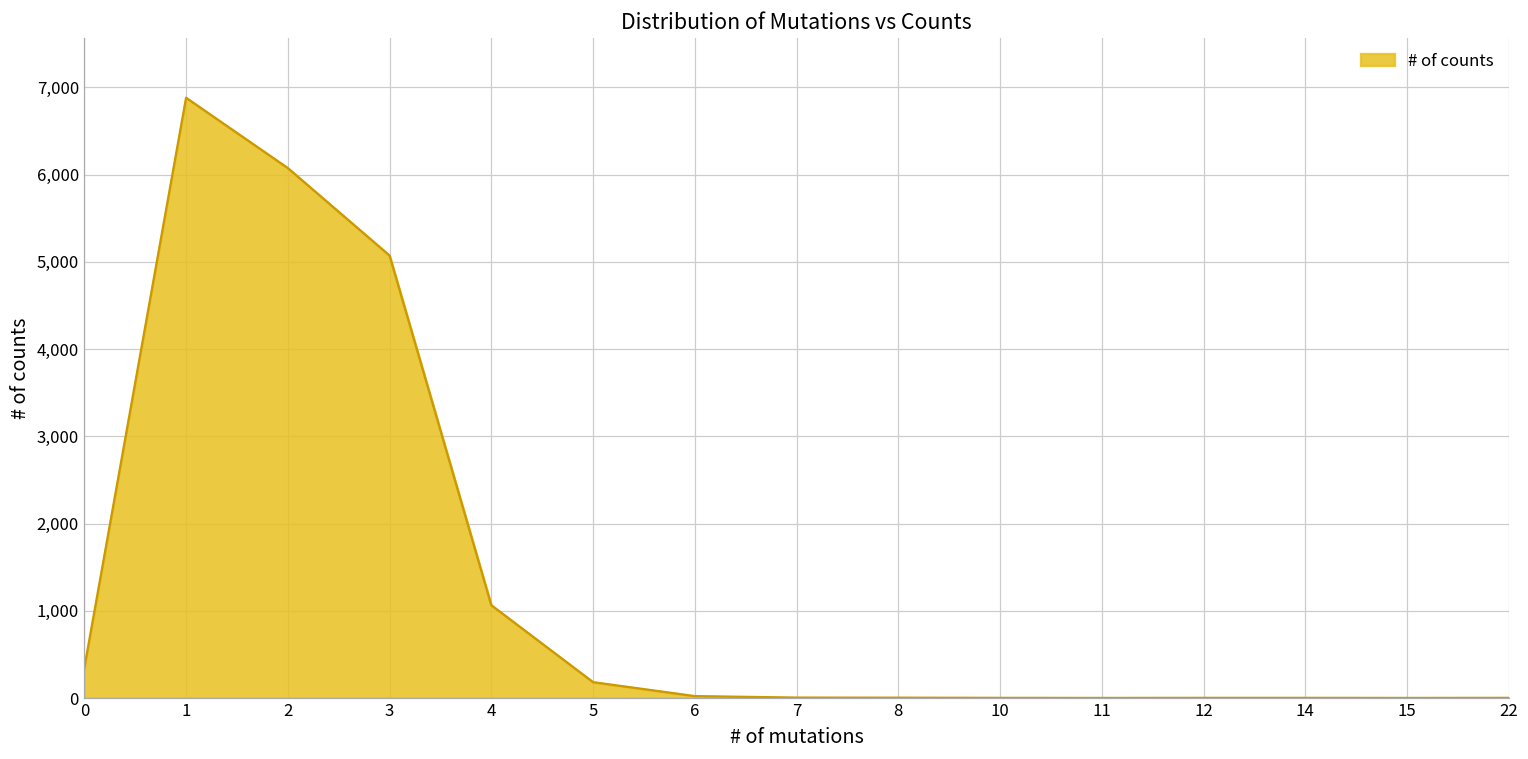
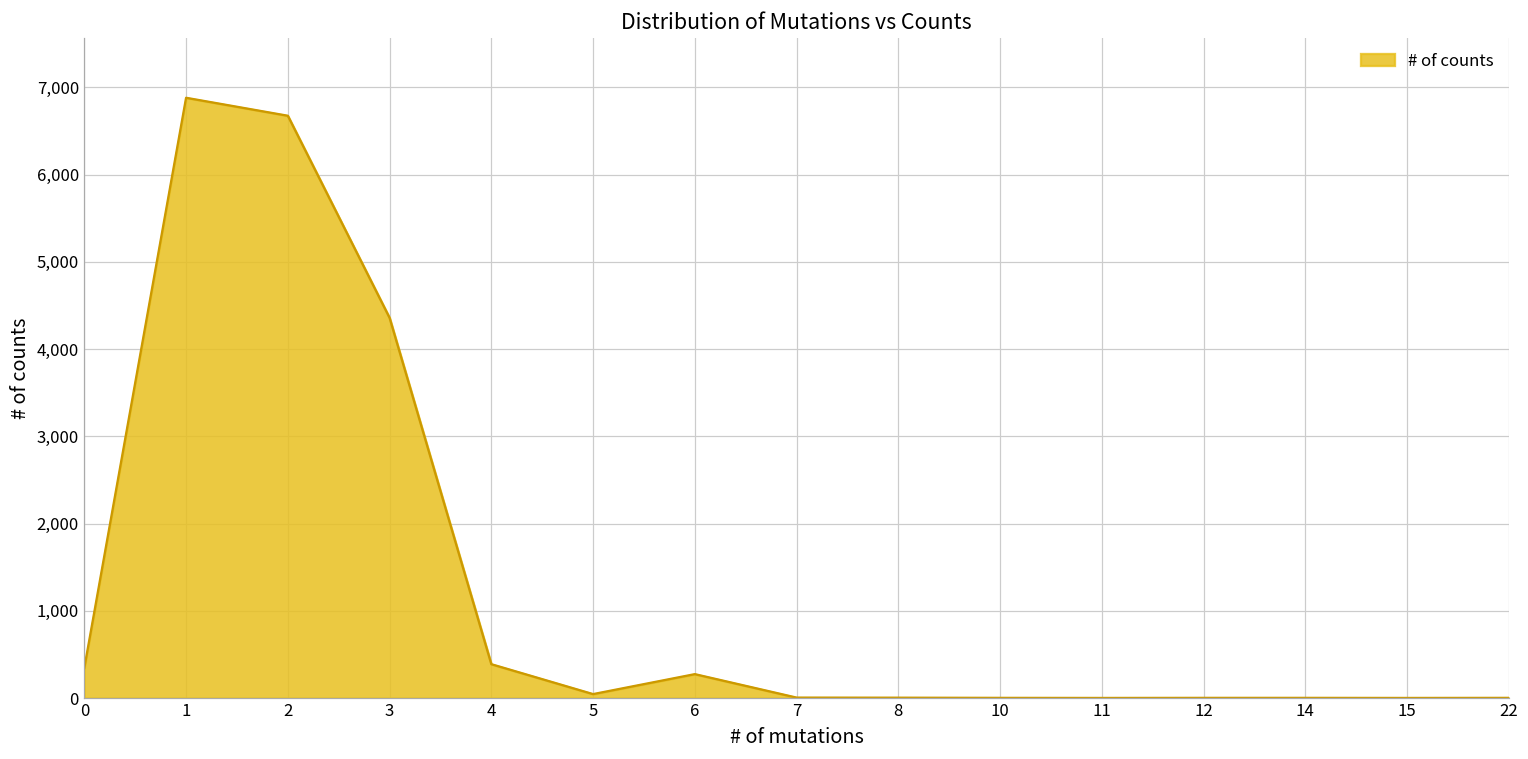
2: 6,100 -> 6,700
3: 5,100 -> 4,400
4: 1,100 -> 400
5: 200 -> 0
6: 0 -> 300
